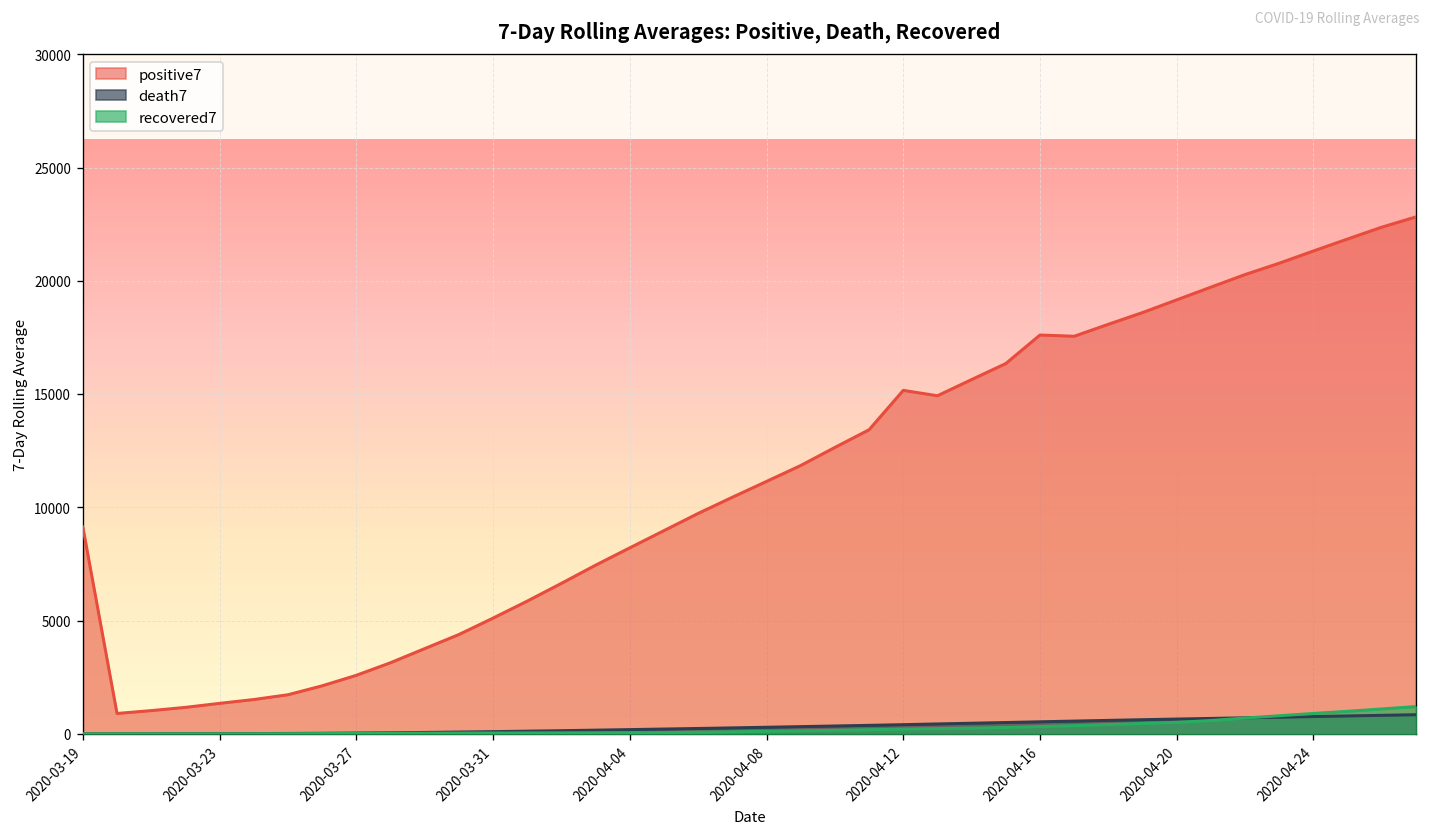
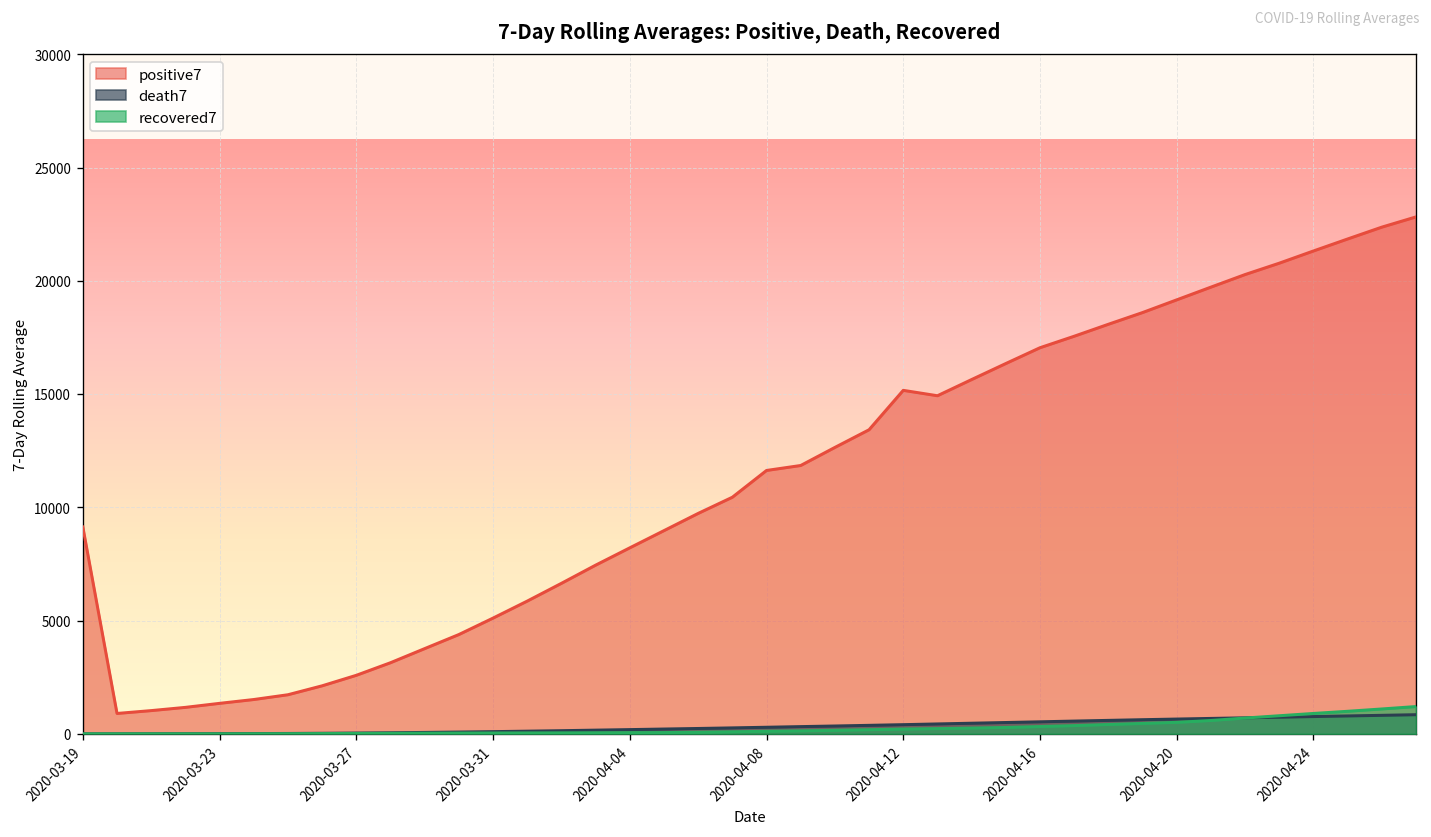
positive7, 2020-04-08: 11100 -> 11600
positive7, 2020-04-16: 17600 -> 17100
